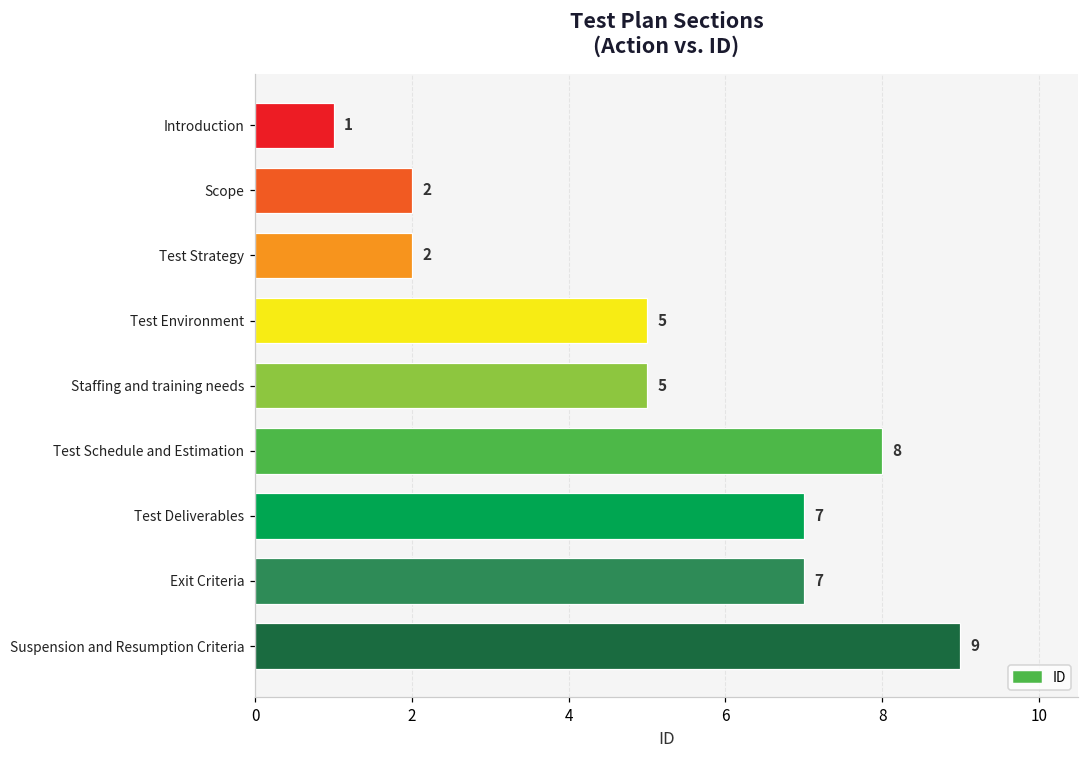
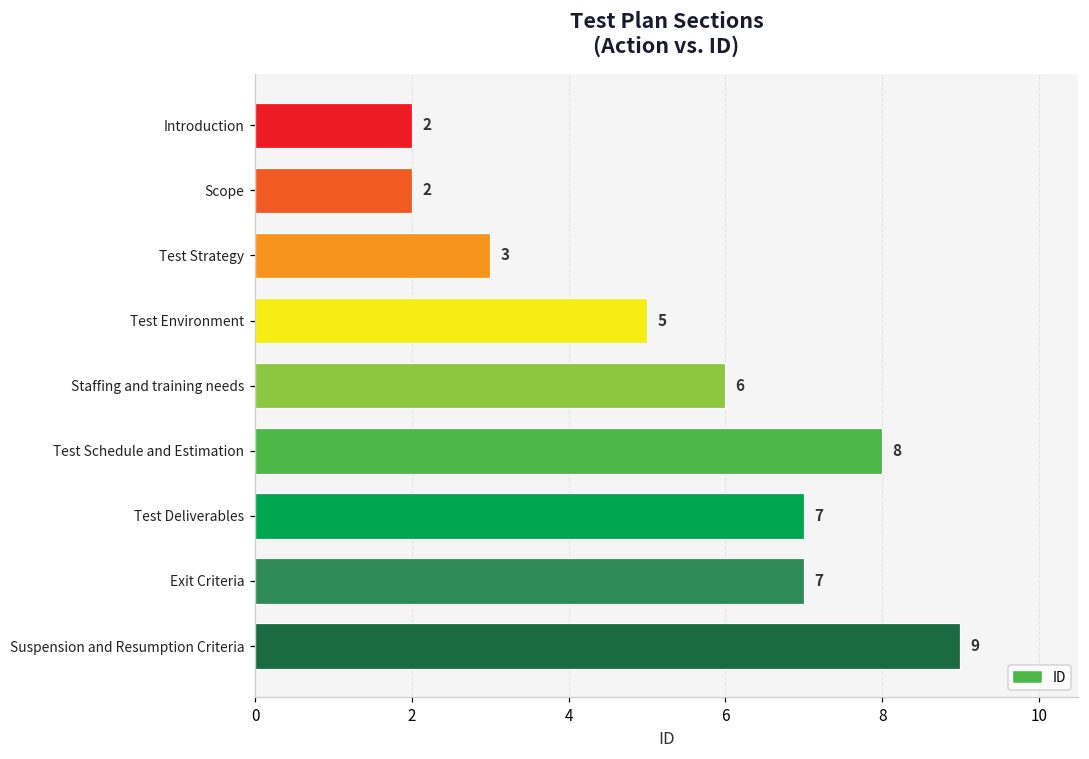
Introduction: 1 -> 2
Test Strategy: 2 -> 3
Staffing and training needs: 5 -> 6
